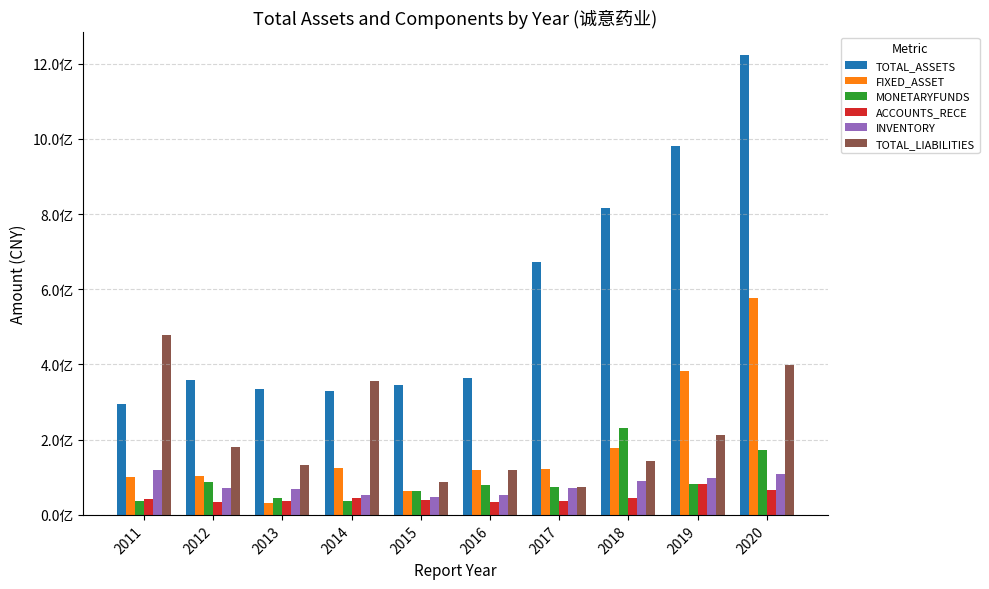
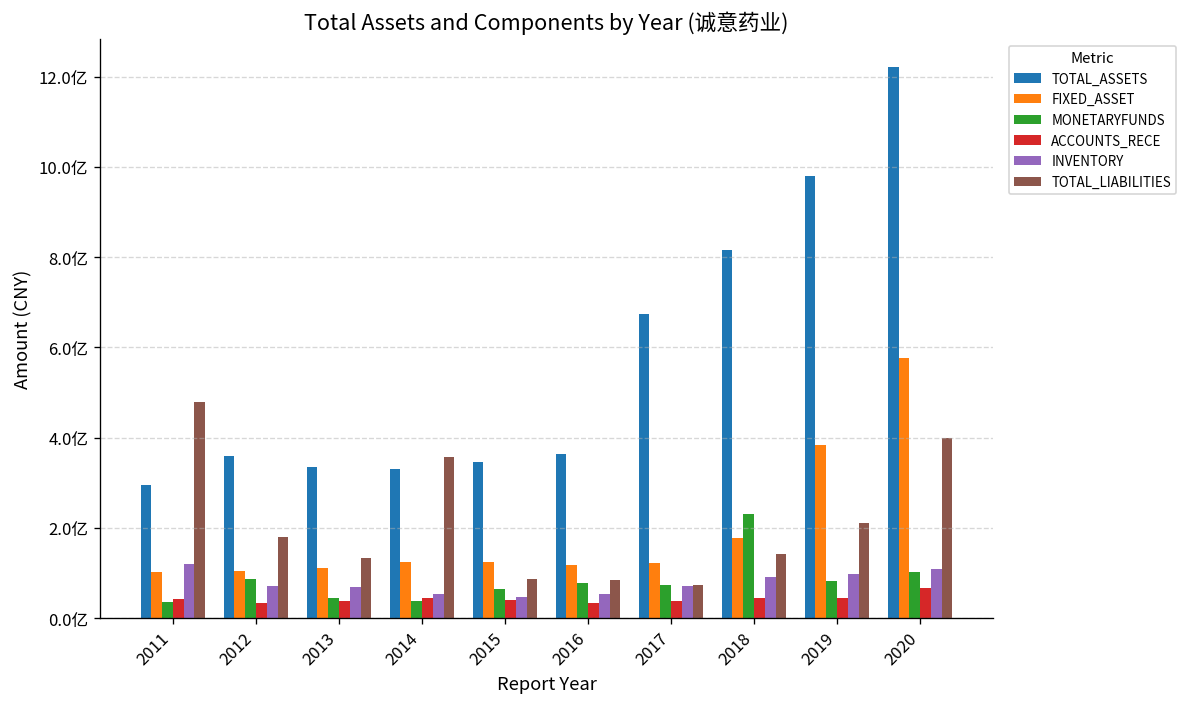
FIXED_ASSET, 2013: 0.3亿 -> 1.1亿
FIXED_ASSET, 2015: 0.6亿 -> 1.2亿
TOTAL_LIABILITIES, 2016: 1.2亿 -> 0.8亿
ACCOUNTS_RECE, 2019: 0.8亿 -> 0.5亿
MONETARYFUNDS, 2020: 1.7亿 -> 1.0亿
